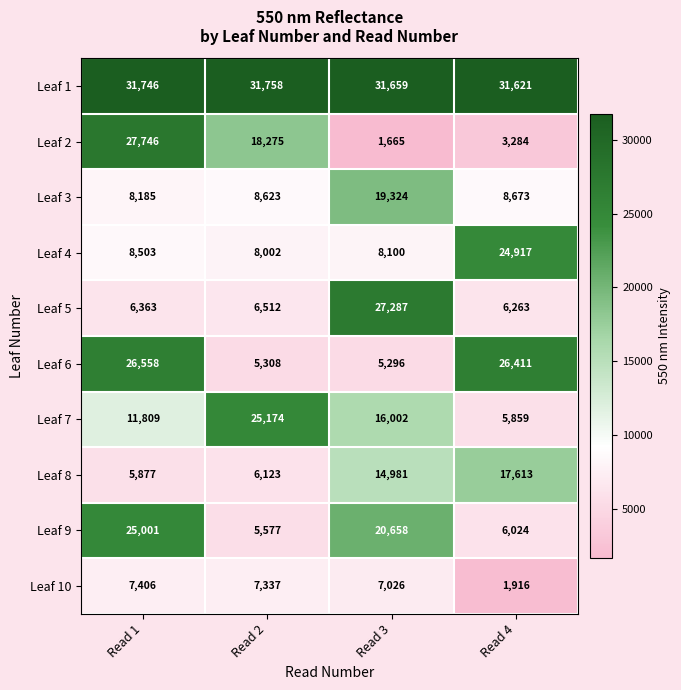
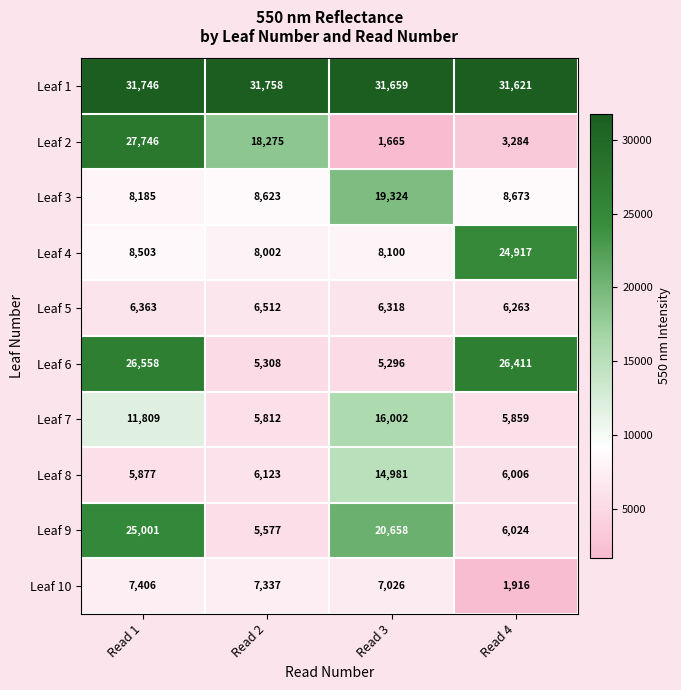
Leaf 5, Read 3: 27,287 -> 6,318
Leaf 7, Read 2: 25,174 -> 5,812
Leaf 8, Read 4: 17,613 -> 6,006
